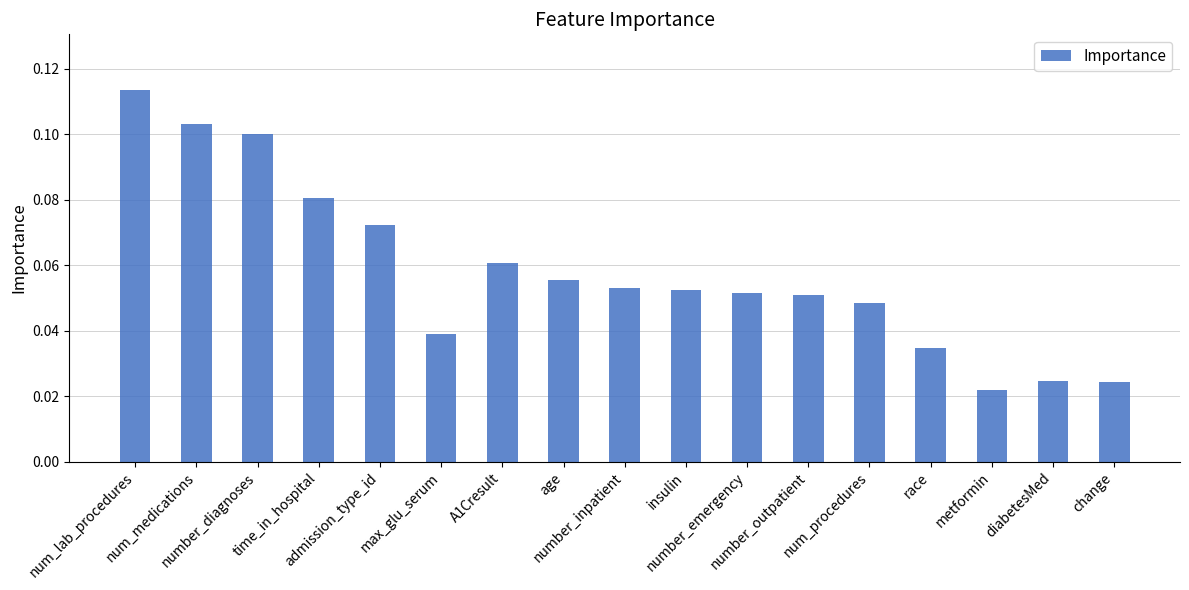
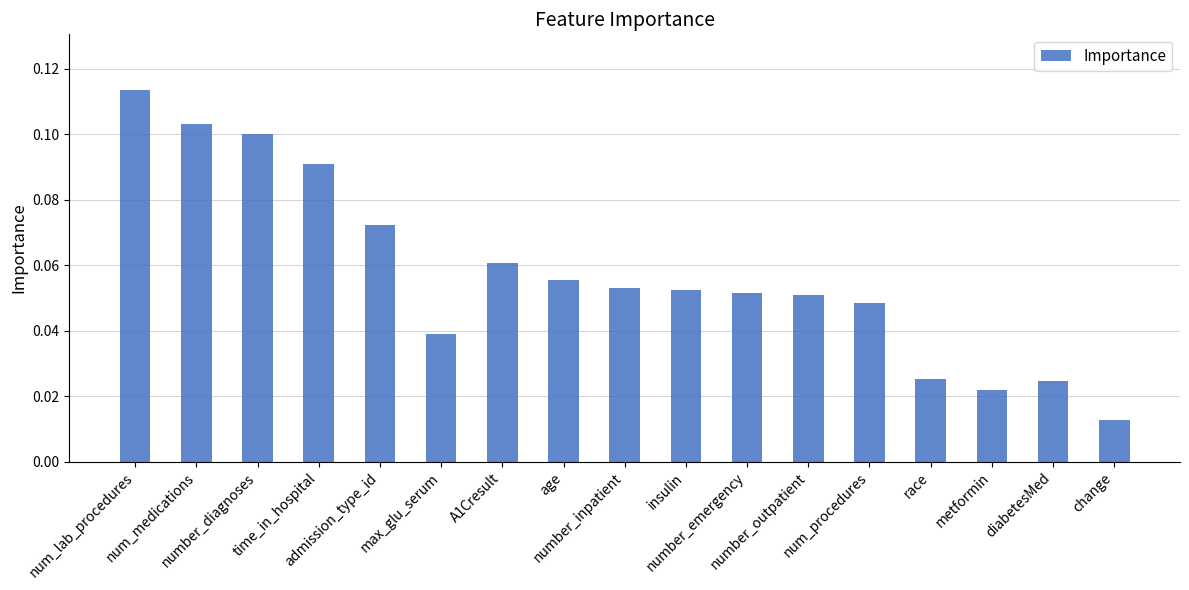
time_in_hospital: 0.081 -> 0.091
race: 0.035 -> 0.025
change: 0.024 -> 0.013
